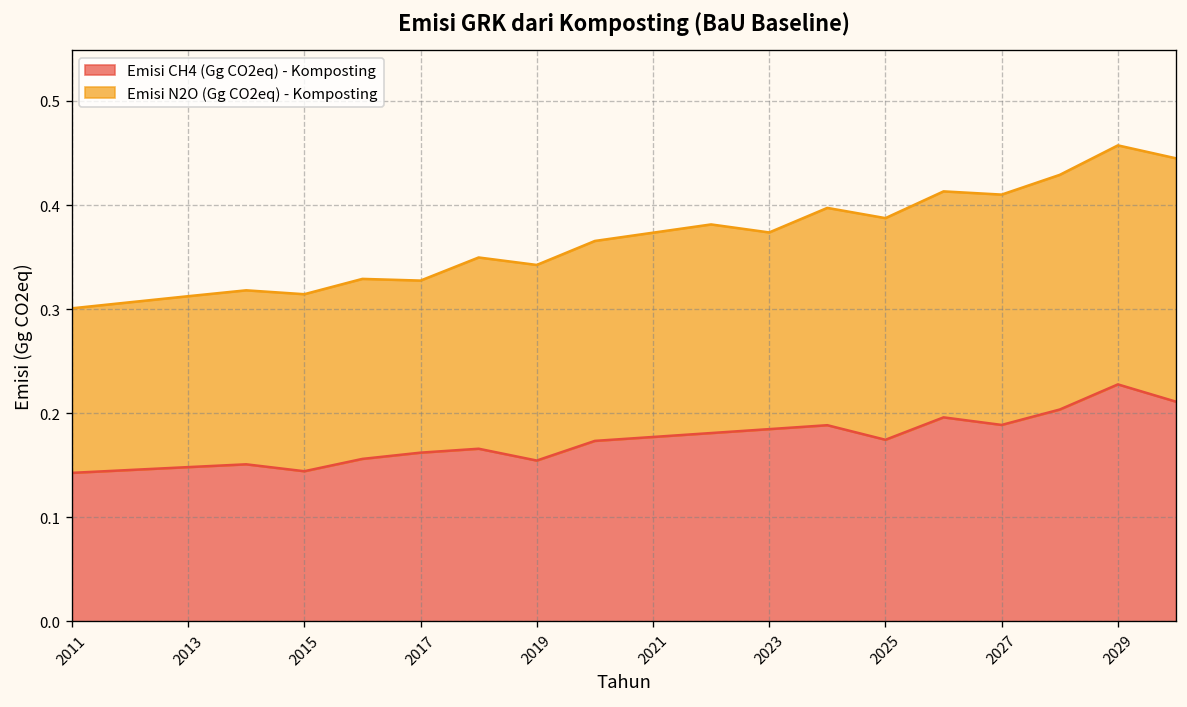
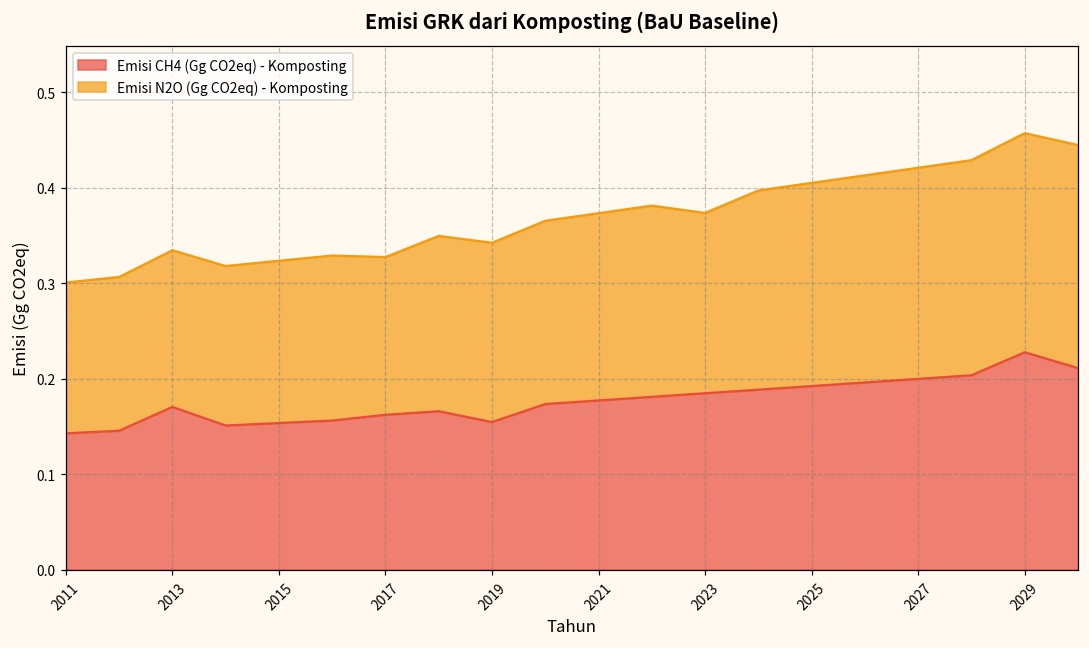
Emisi CH4 (Gg CO2eq) - Komposting, 2013: 0.15 -> 0.17
Emisi CH4 (Gg CO2eq) - Komposting, 2015: 0.14 -> 0.15
Emisi CH4 (Gg CO2eq) - Komposting, 2025: 0.17 -> 0.19
Emisi CH4 (Gg CO2eq) - Komposting, 2027: 0.19 -> 0.20
